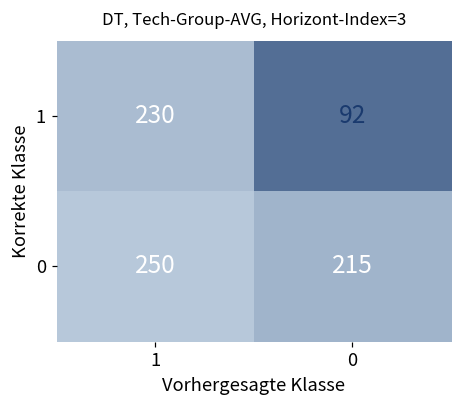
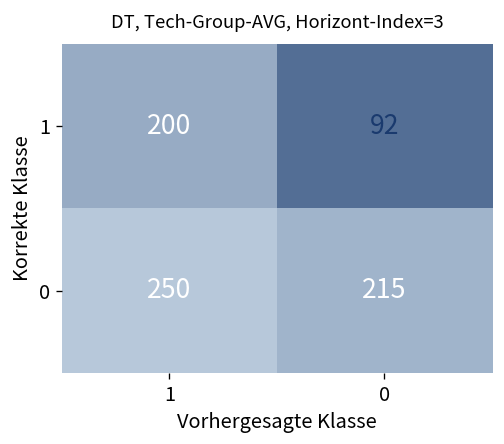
1, 1: 230 -> 200
